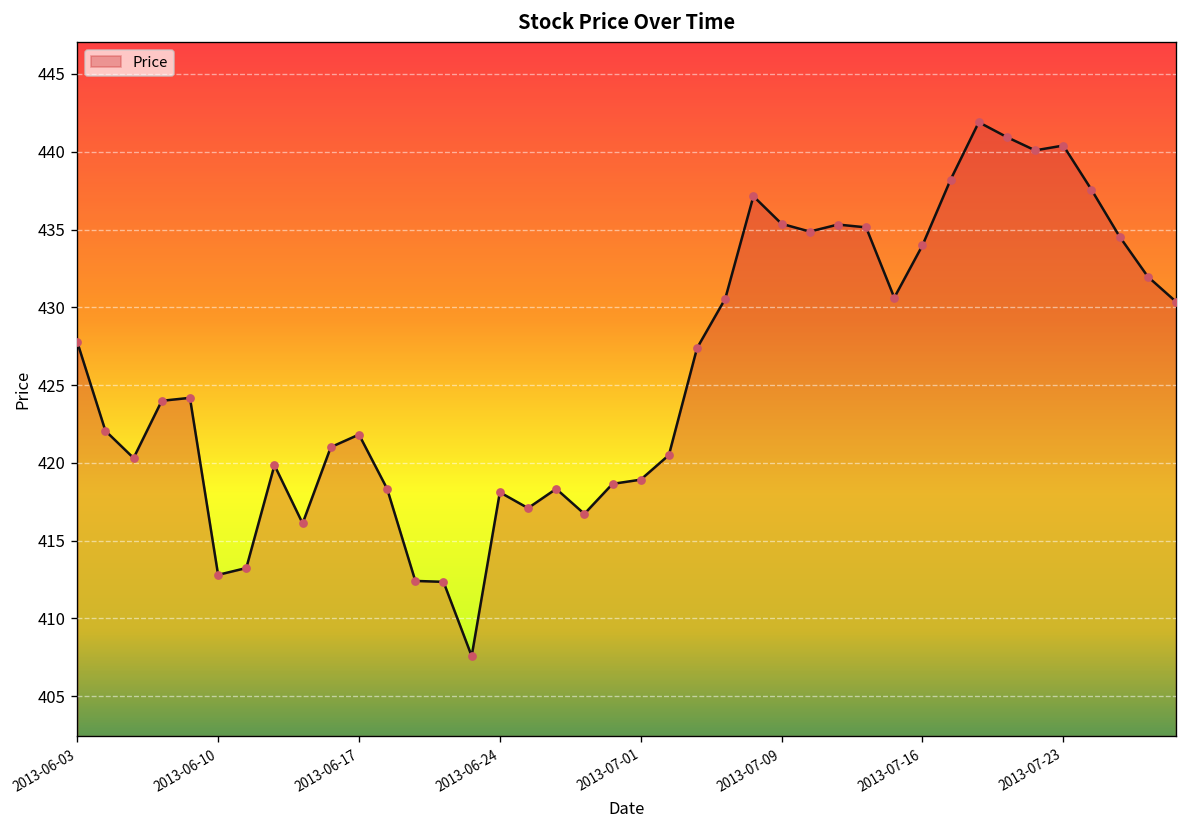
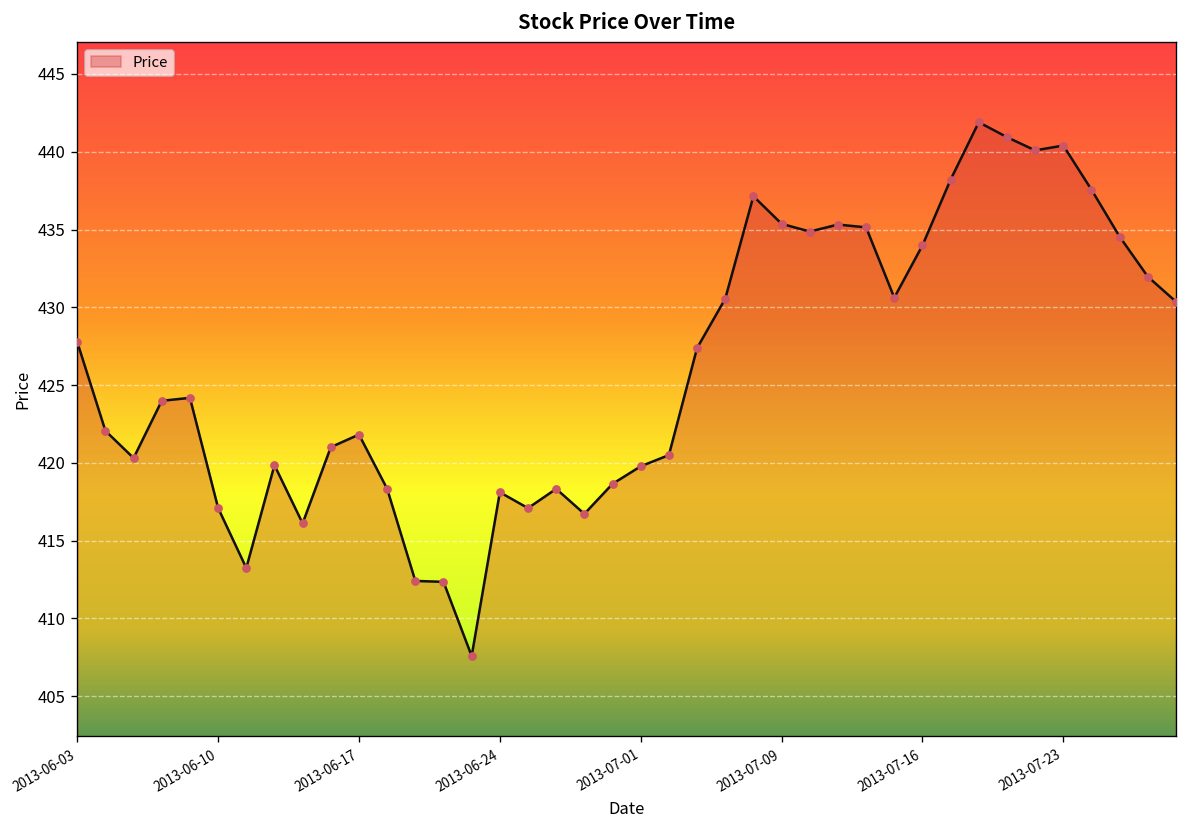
2013-06-10: 412.8 -> 417.1
2013-07-01: 418.9 -> 419.8
